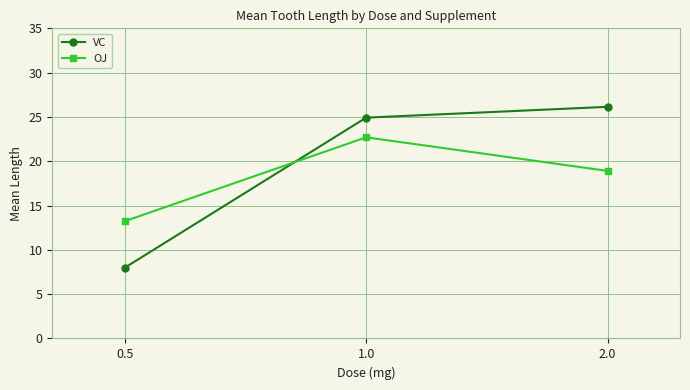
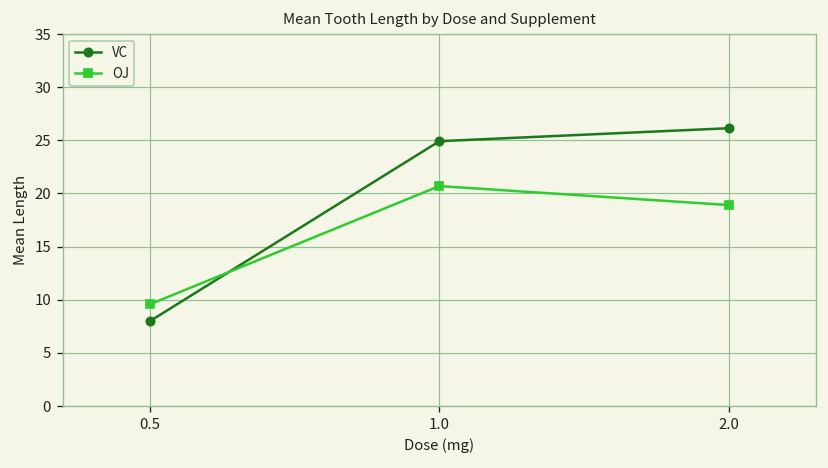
OJ, 0.5: 13 -> 10
OJ, 1.0: 23 -> 21
